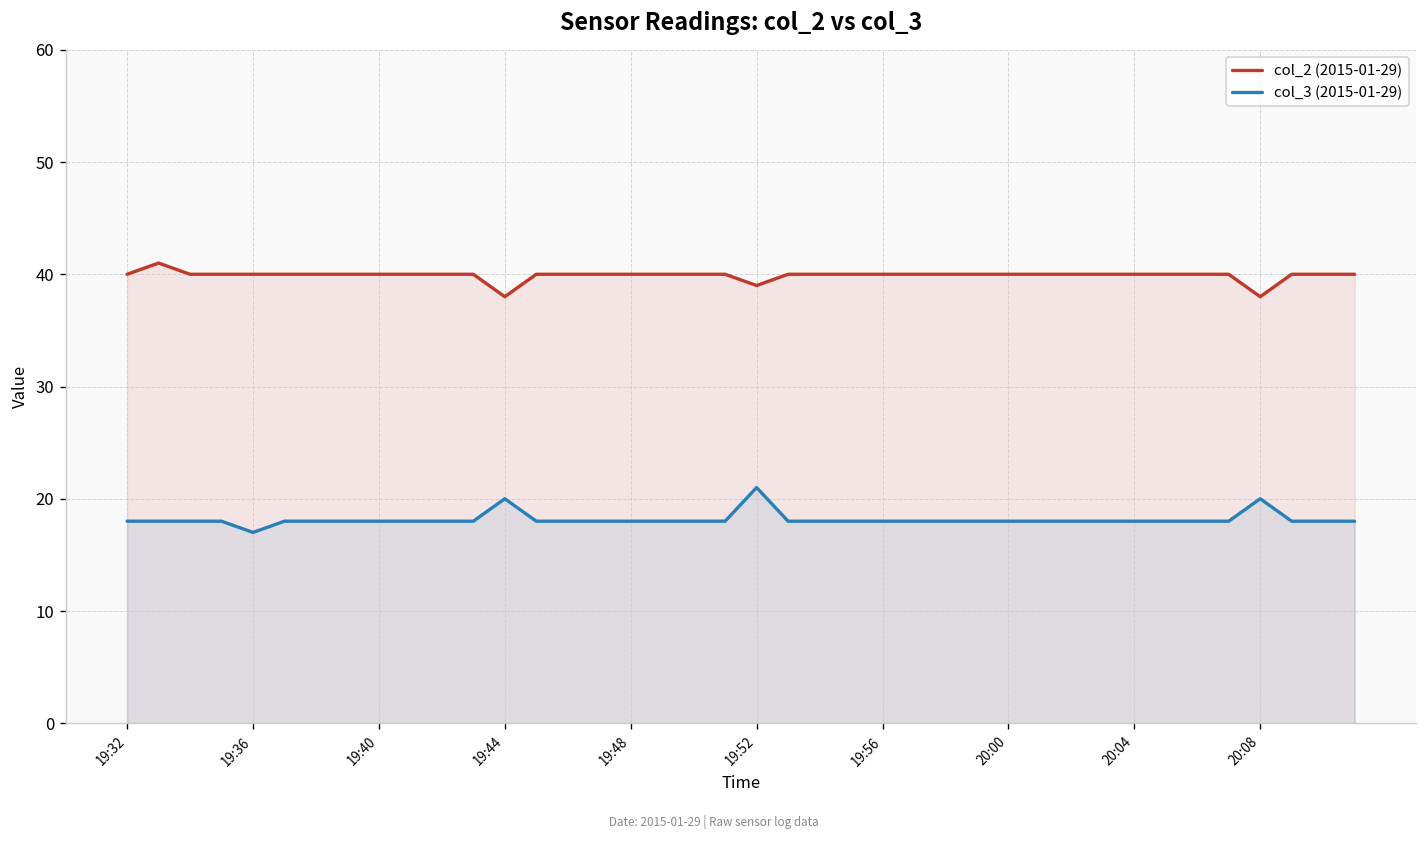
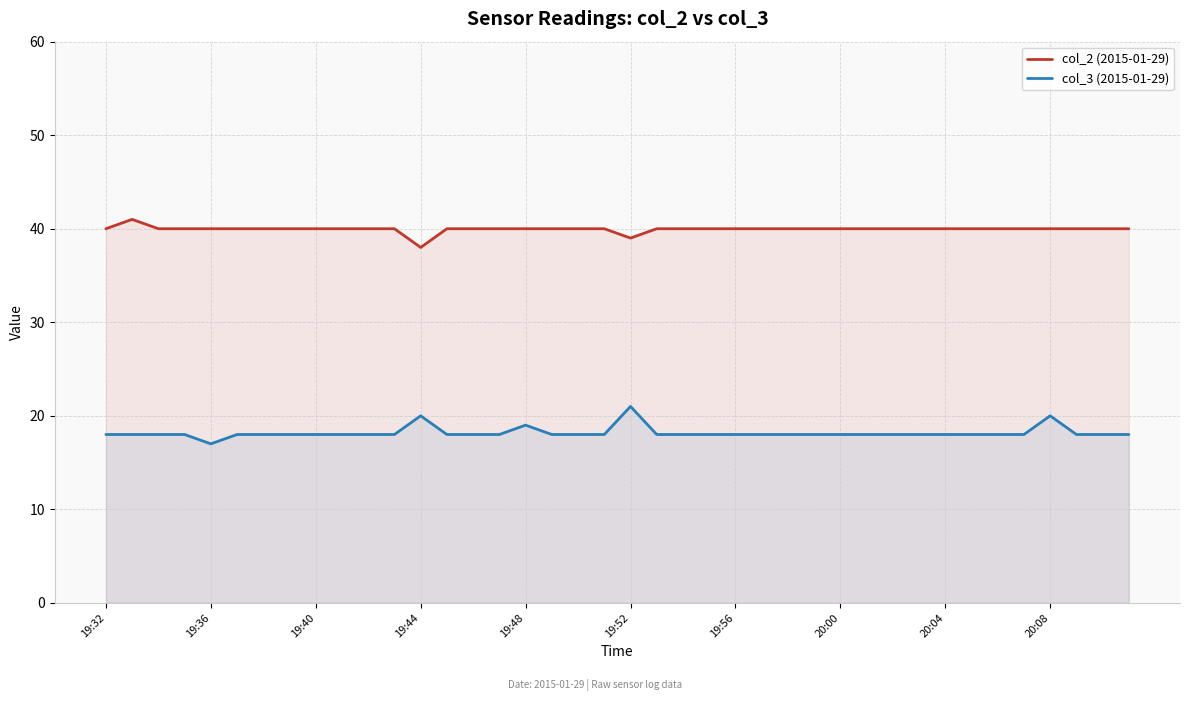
col_3 (2015-01-29), 19:48: 18 -> 19
col_2 (2015-01-29), 20:08: 38 -> 40
